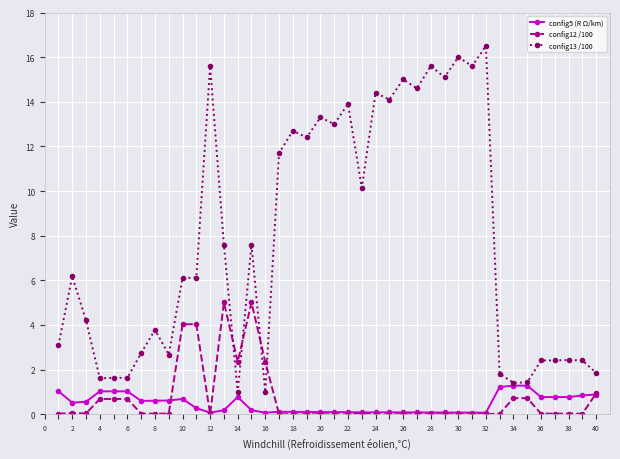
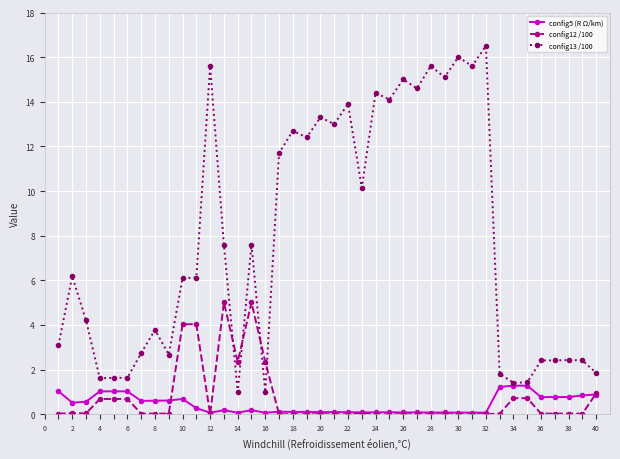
config5 (R Ω/km), 14: 0.8 -> 0.1
